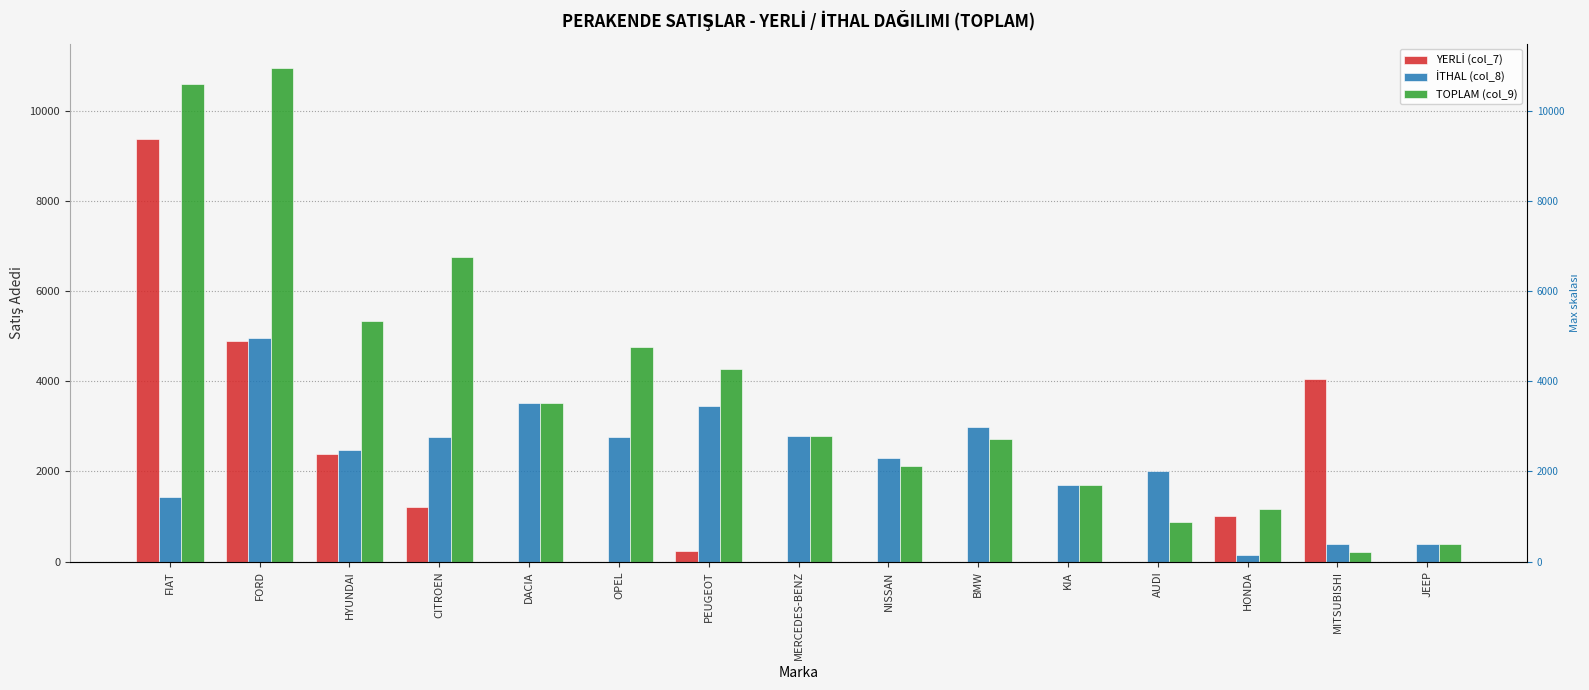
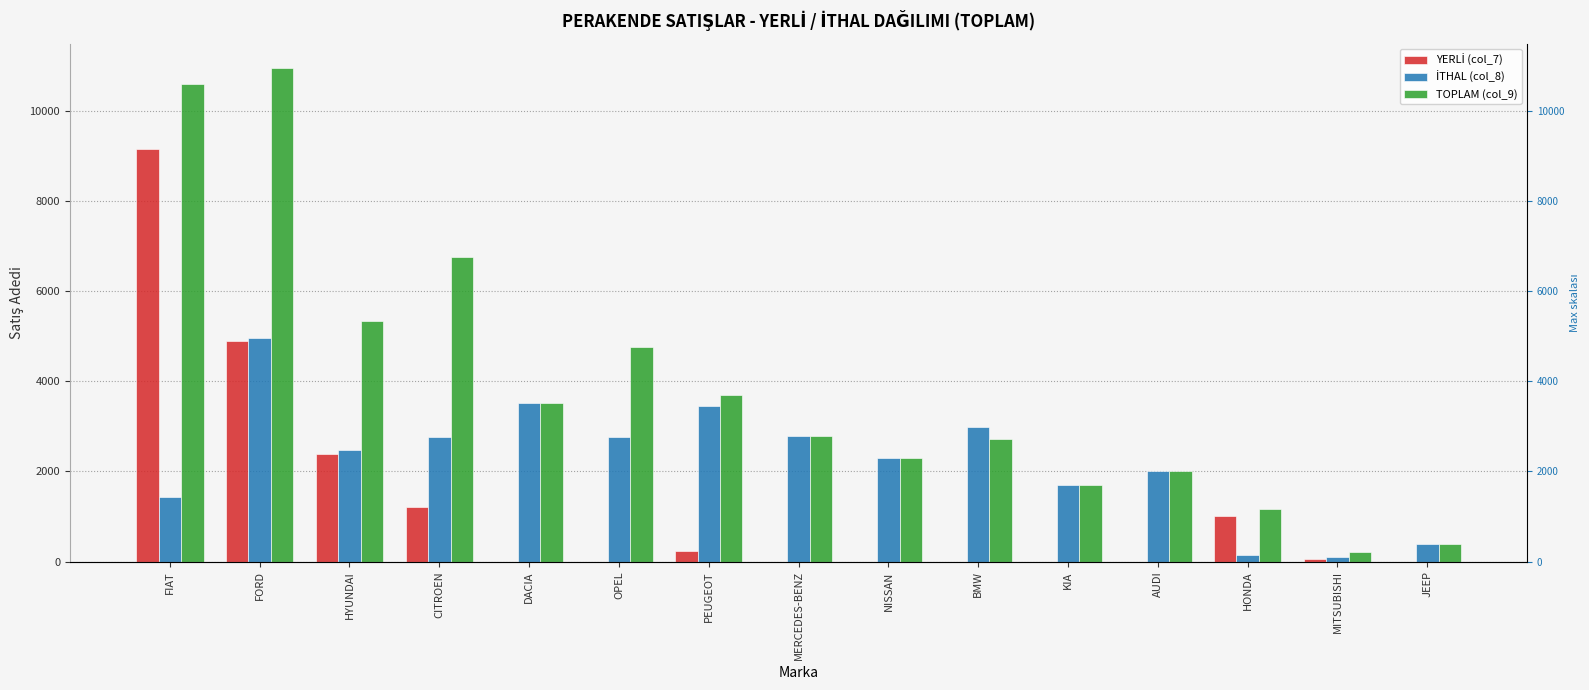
YERLİ (col_7), FIAT: 9400 -> 9200
TOPLAM (col_9), PEUGEOT: 4300 -> 3700
TOPLAM (col_9), NISSAN: 2100 -> 2300
TOPLAM (col_9), AUDI: 900 -> 2000
YERLİ (col_7), MITSUBISHI: 4100 -> 100
İTHAL (col_8), MITSUBISHI: 400 -> 100
